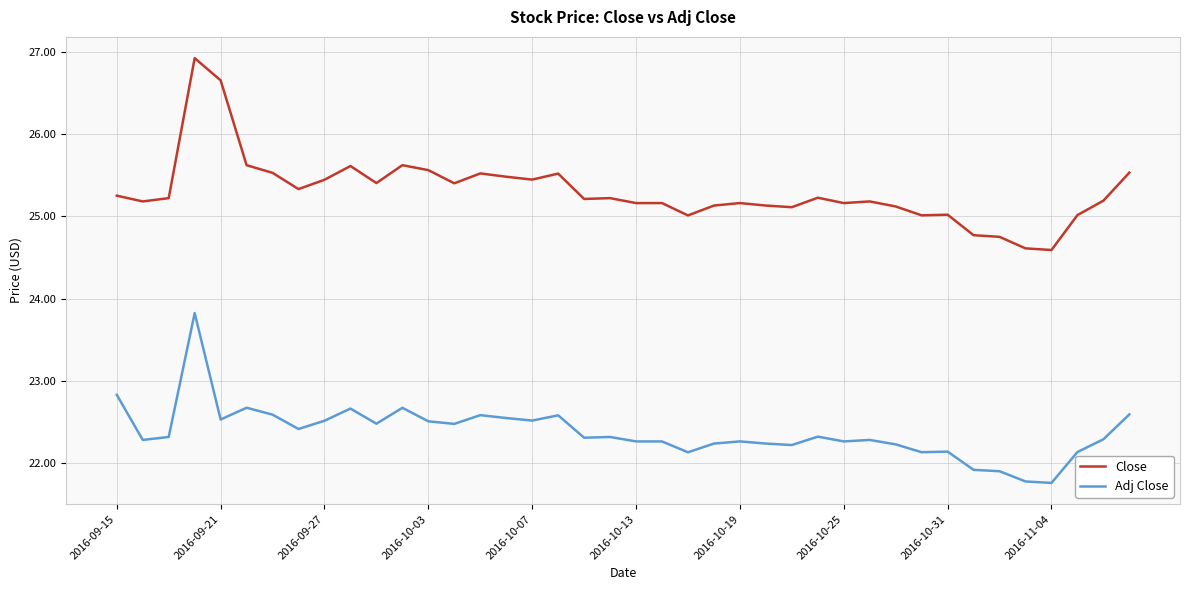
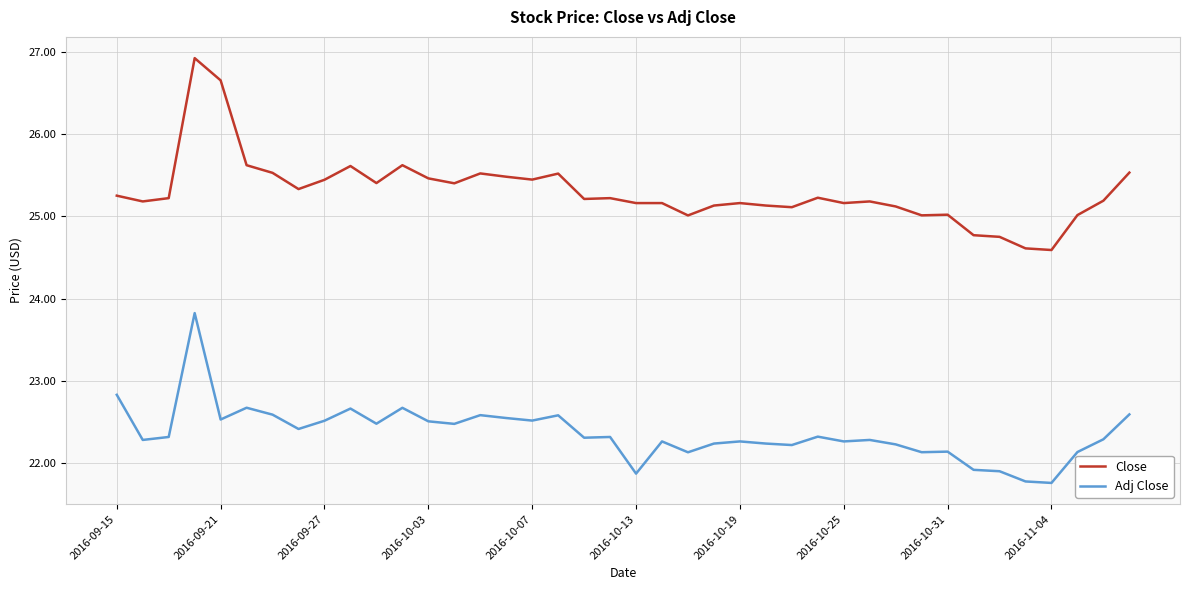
Close, 2016-10-03: 25.6 -> 25.5
Adj Close, 2016-10-13: 22.3 -> 21.9
